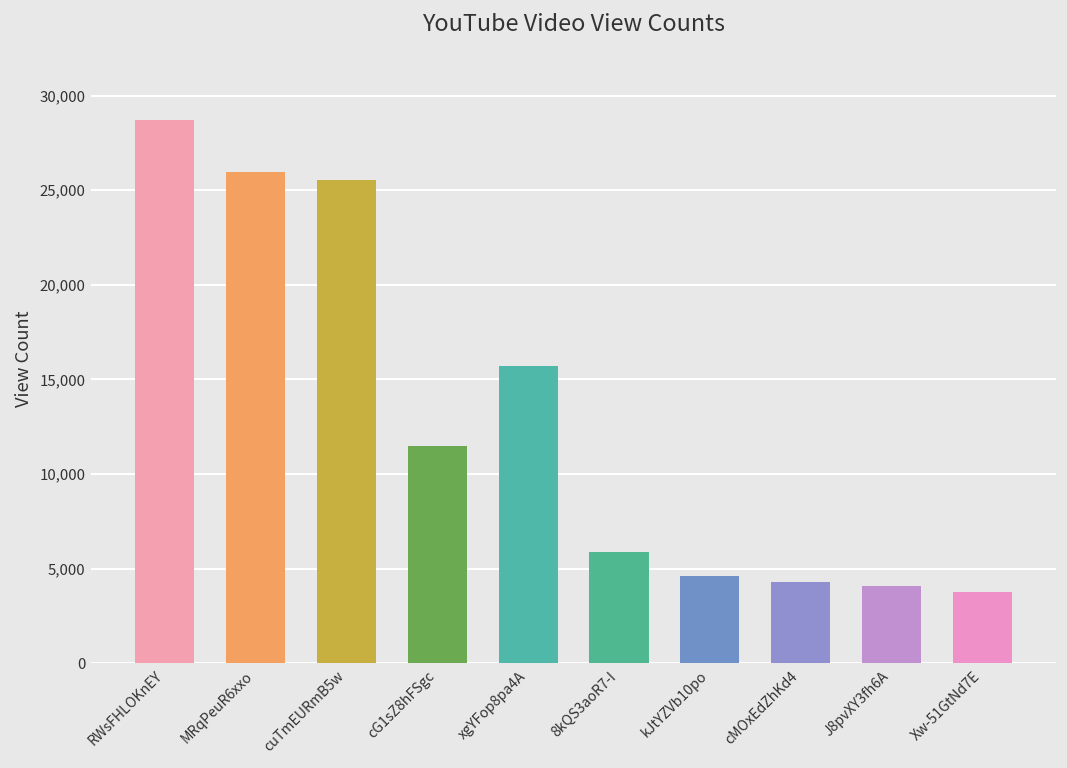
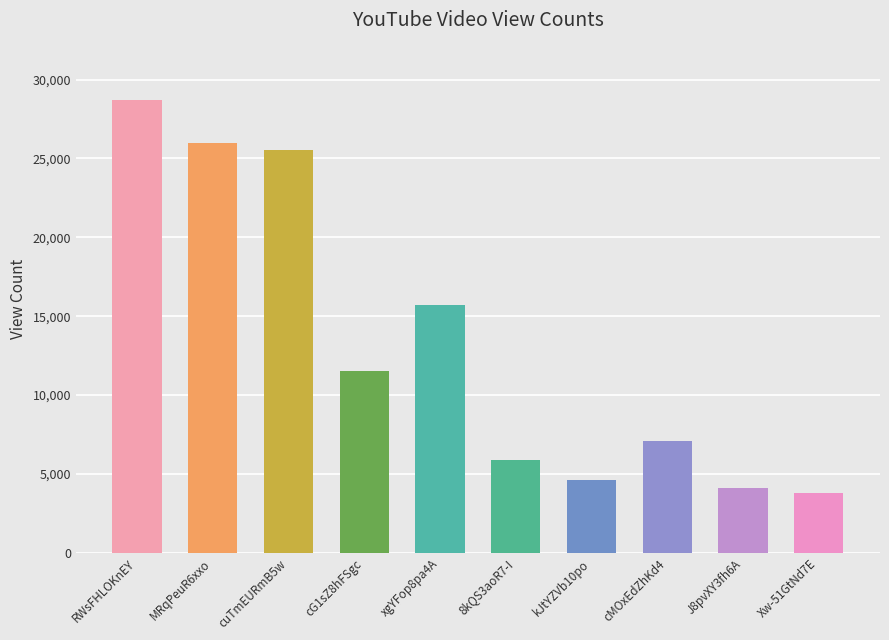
cMOxEdZhKd4: 4,300 -> 7,100
